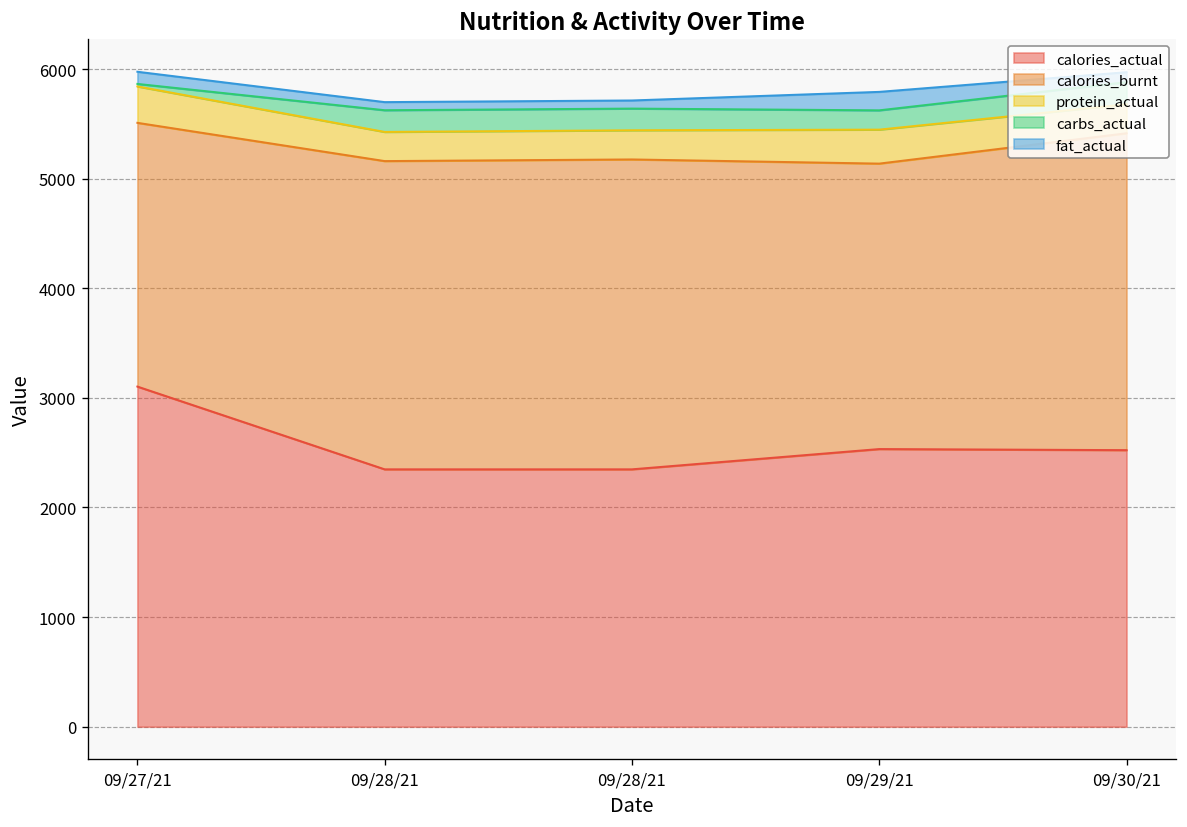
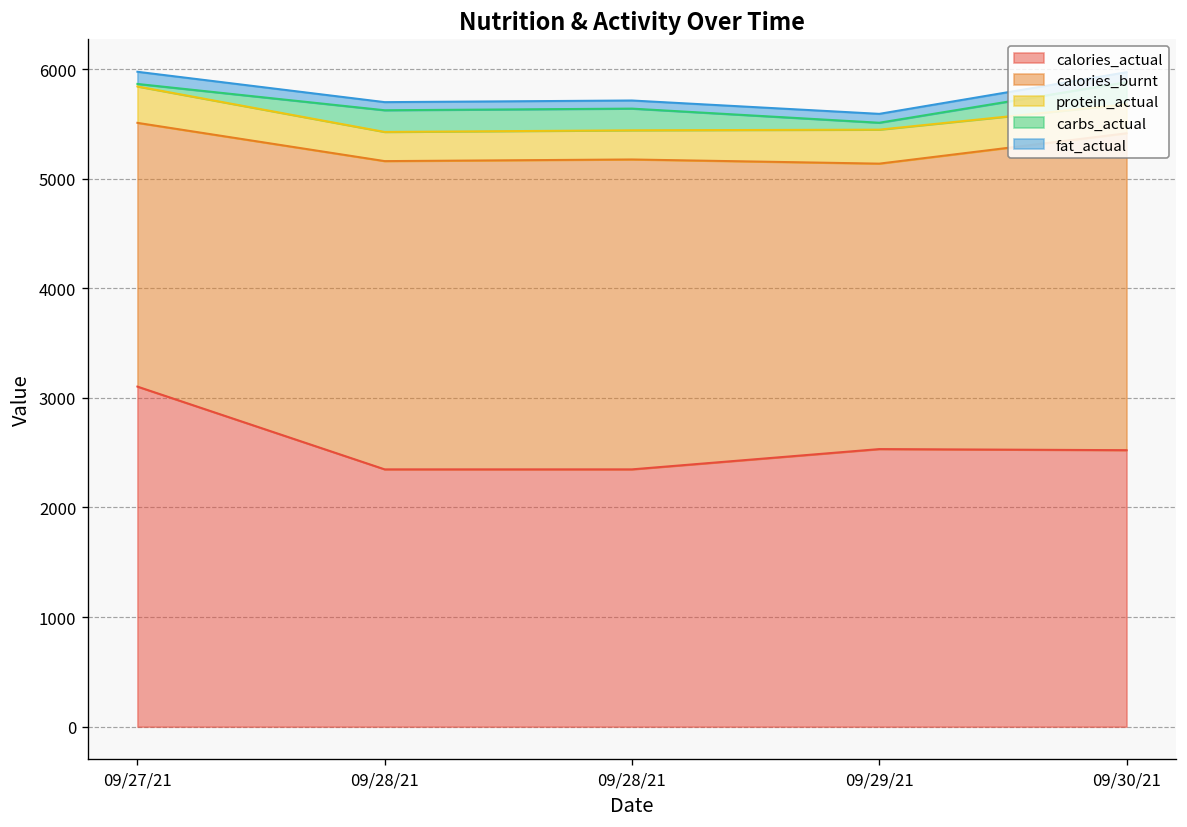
carbs_actual, 09/29/21: 200 -> 100
fat_actual, 09/29/21: 200 -> 100
